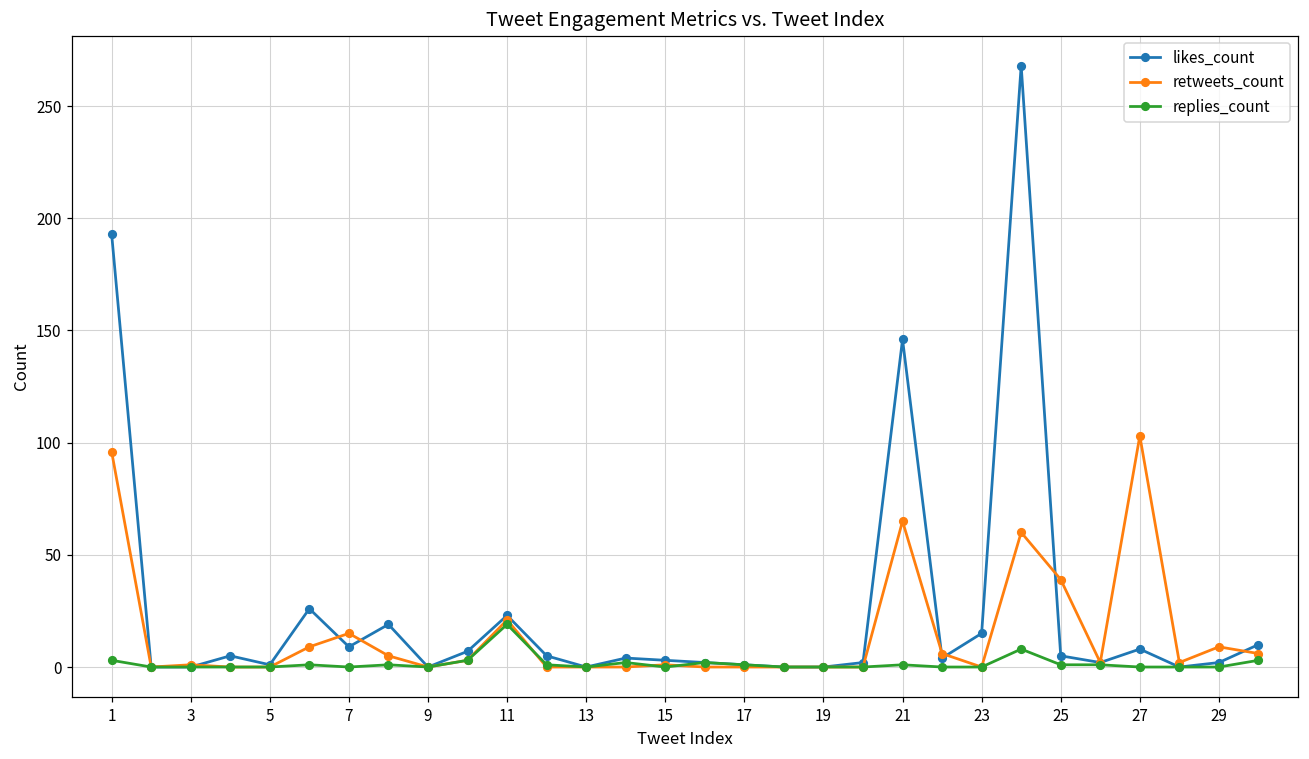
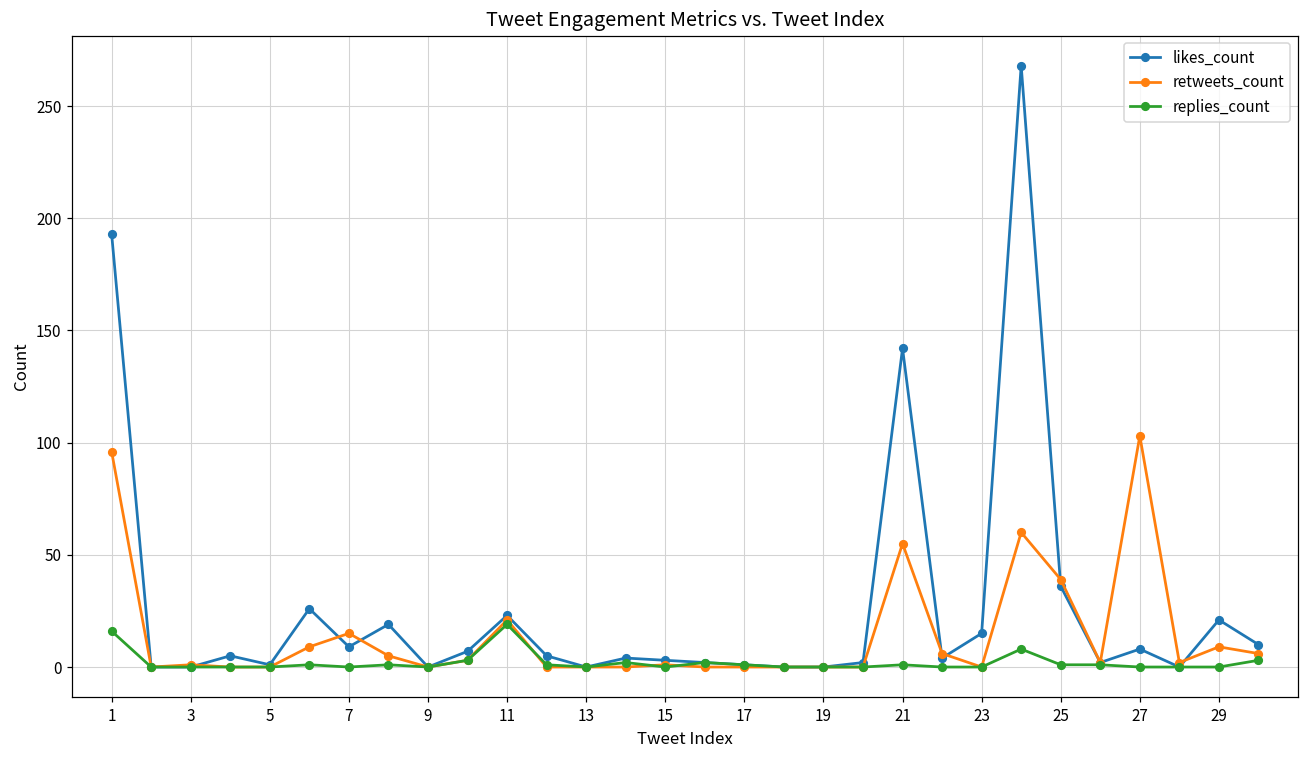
replies_count, 1: 3 -> 16
likes_count, 21: 146 -> 142
retweets_count, 21: 65 -> 55
likes_count, 25: 5 -> 36
likes_count, 29: 2 -> 21
